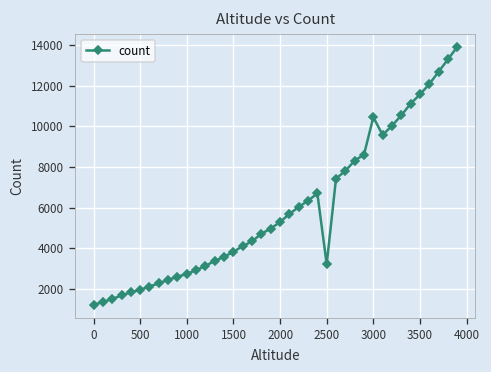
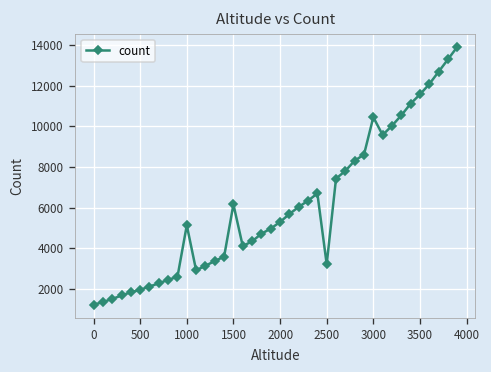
1000: 2700 -> 5100
1500: 3800 -> 6200
